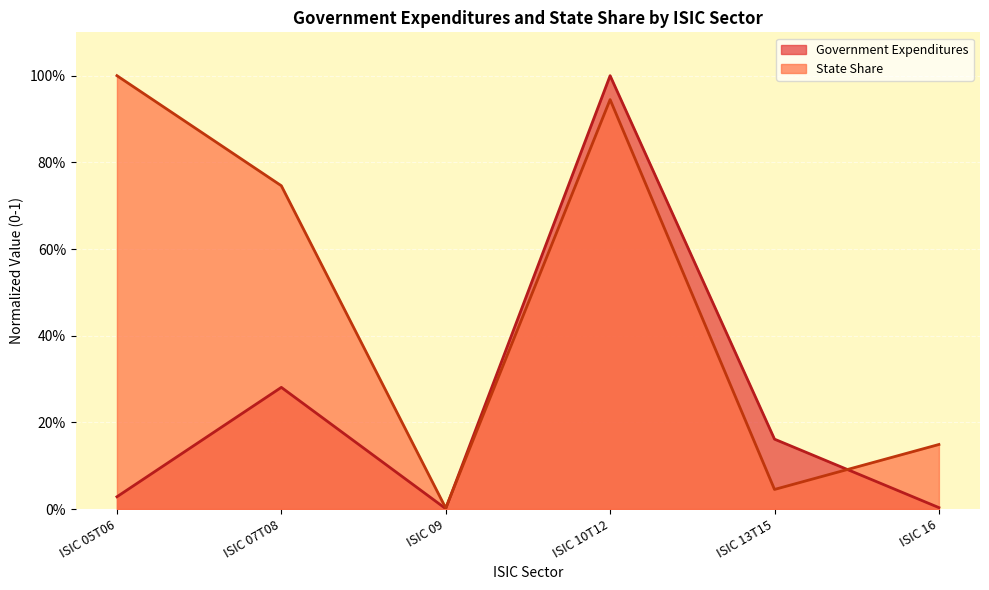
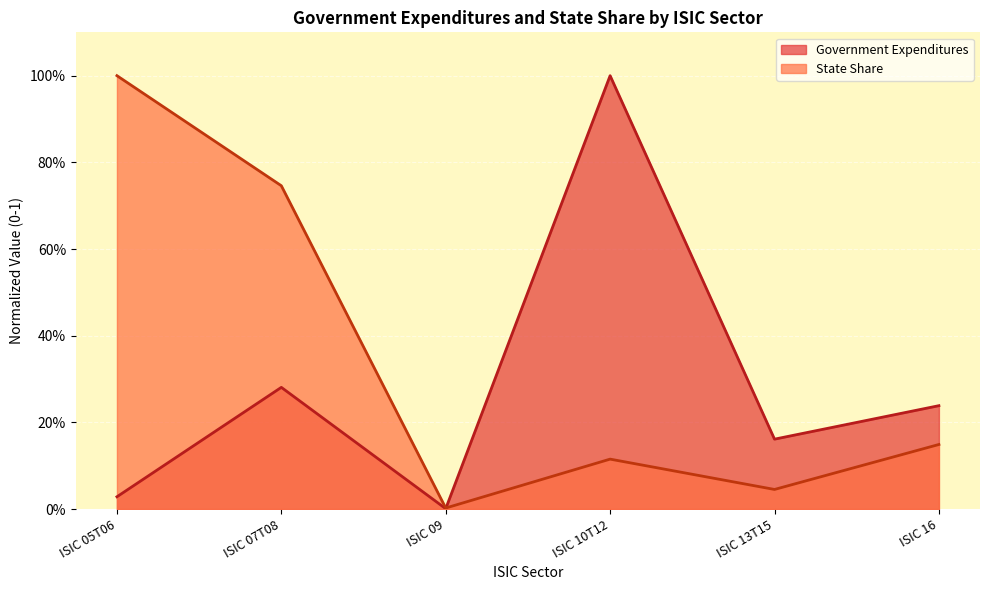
State Share, ISIC 10T12: 94% -> 12%
Government Expenditures, ISIC 16: 0% -> 24%
